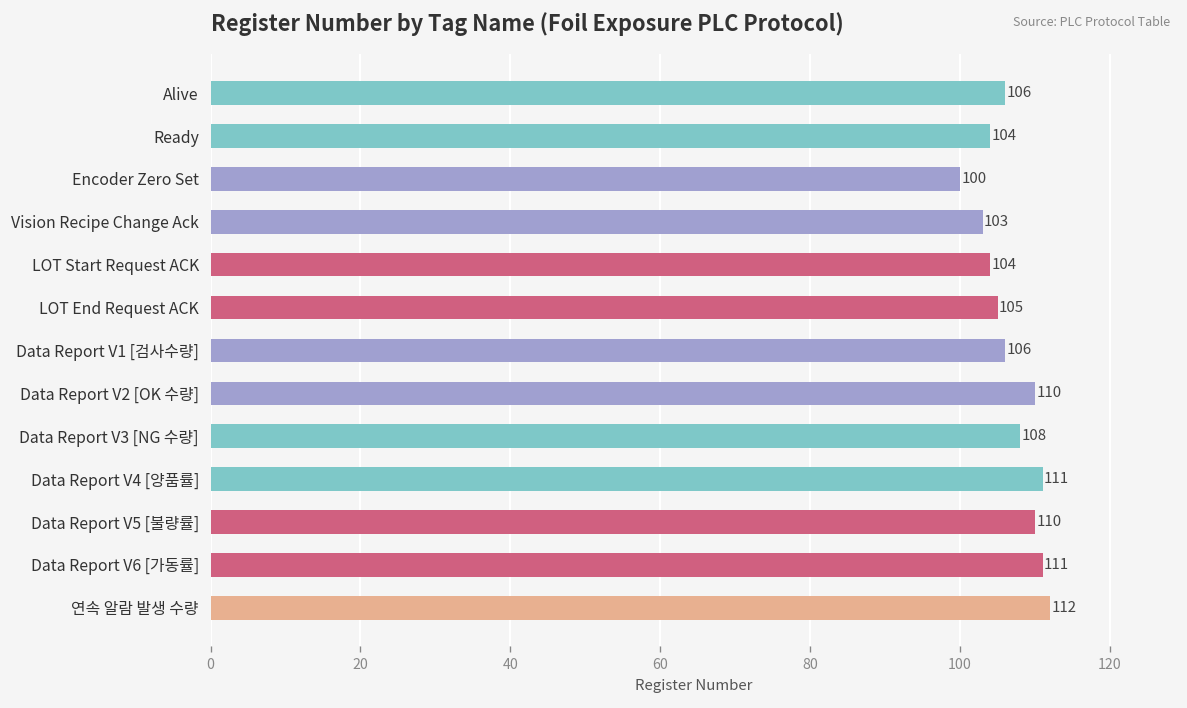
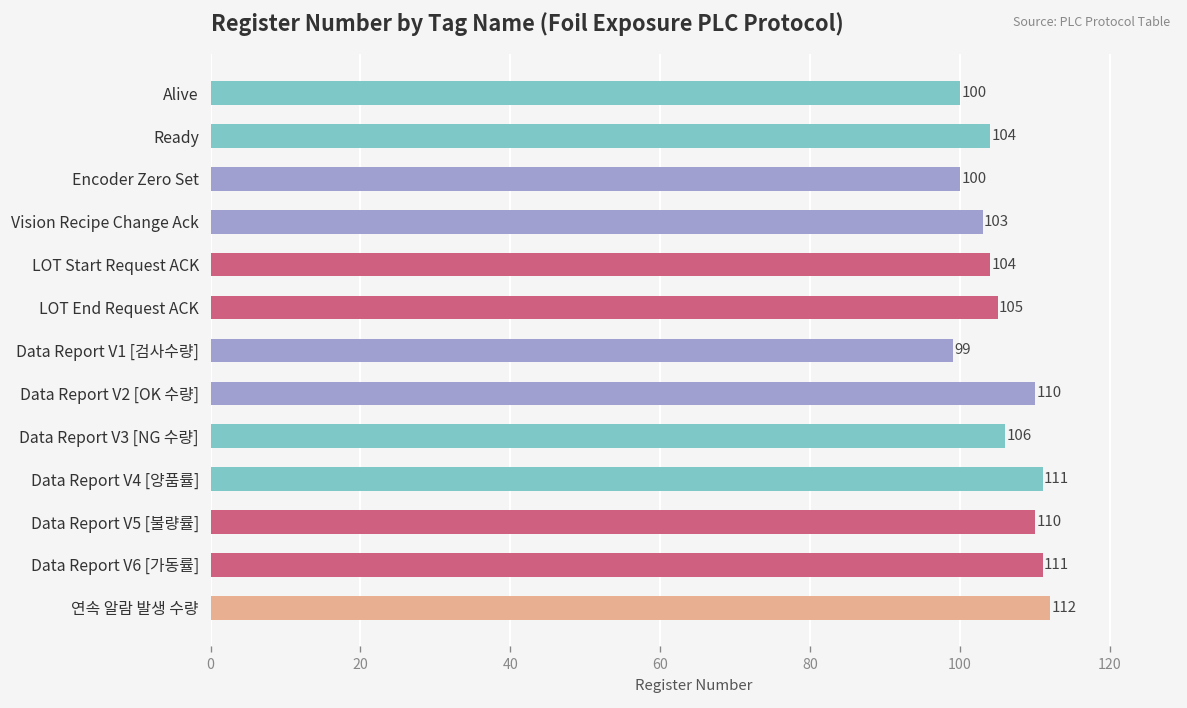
Alive: 106 -> 100
Data Report V1 [검사수량]: 106 -> 99
Data Report V3 [NG 수량]: 108 -> 106
